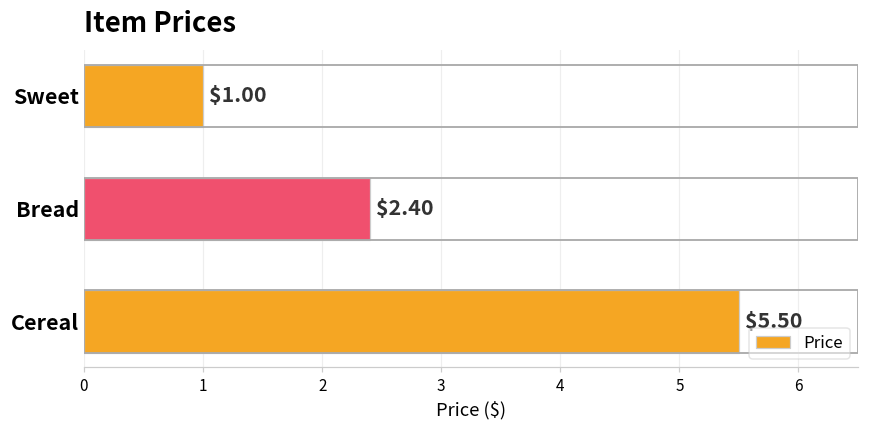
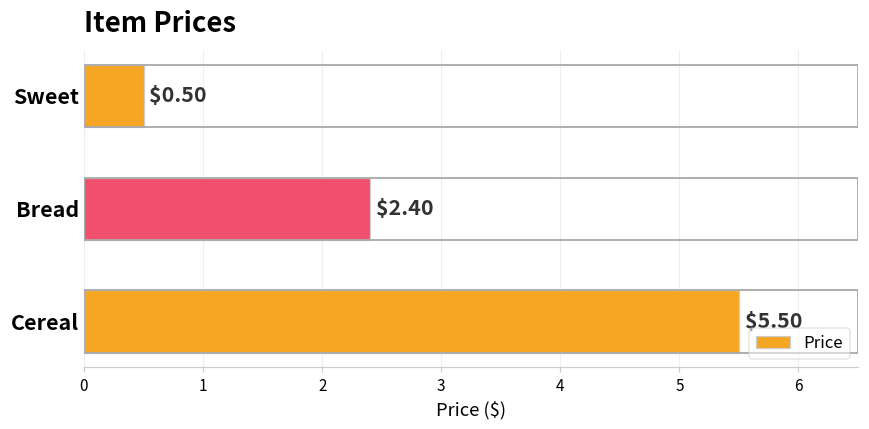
Sweet: $1.00 -> $0.50
